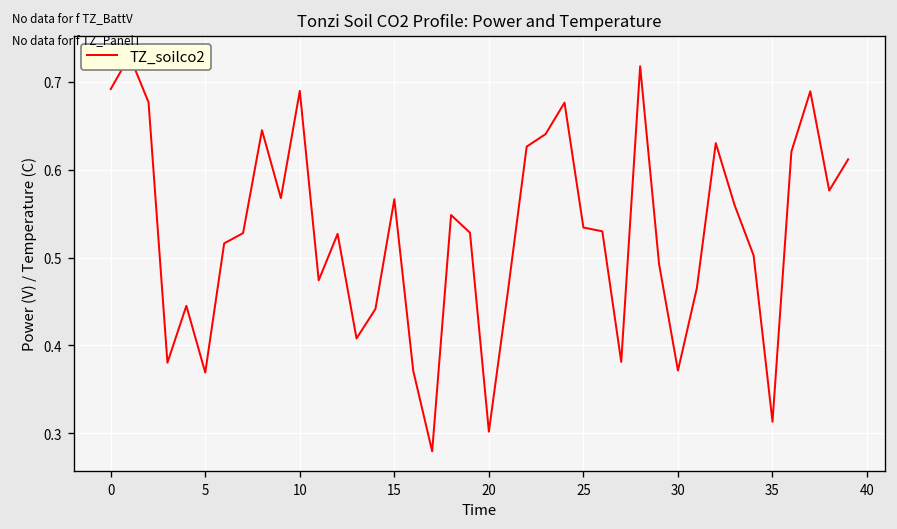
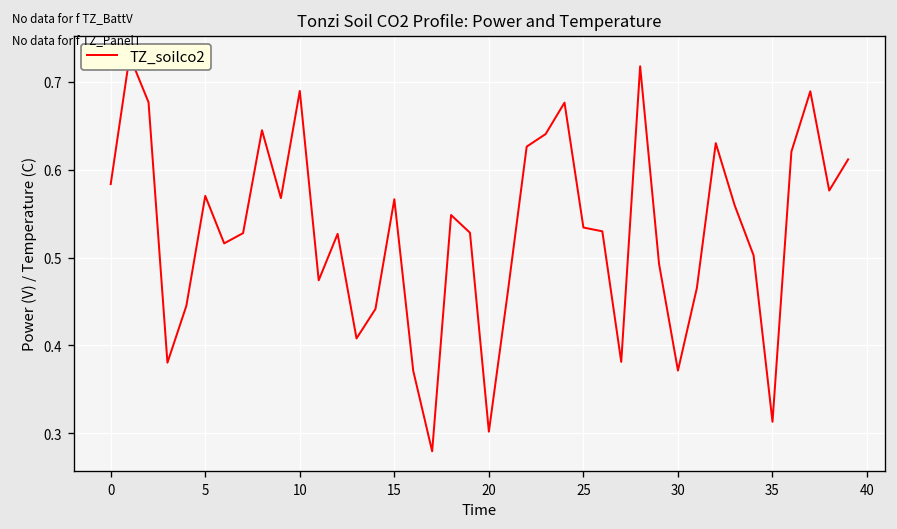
0: 0.69 -> 0.58
5: 0.37 -> 0.57
